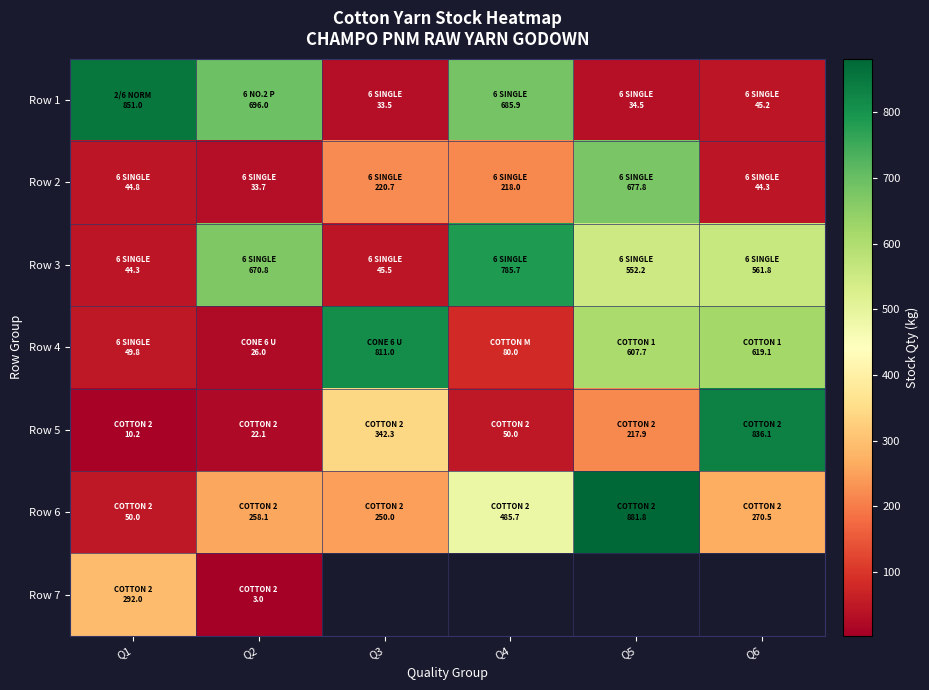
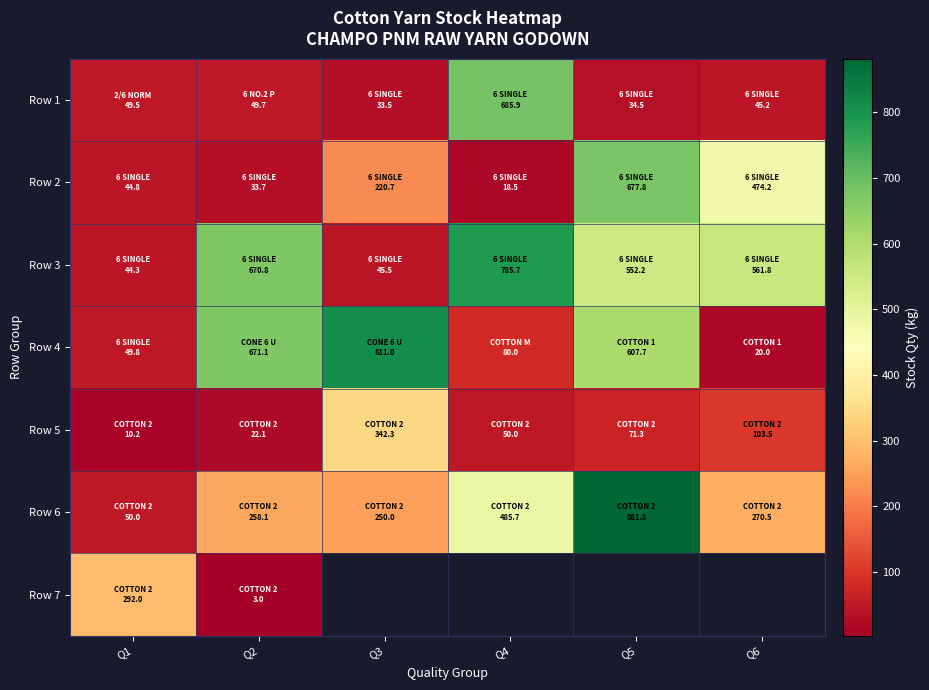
Row 1, Q1: 851.0 -> 49.5
Row 1, Q2: 696.0 -> 49.7
Row 2, Q4: 218.0 -> 18.5
Row 2, Q6: 44.3 -> 474.2
Row 4, Q2: 26.0 -> 671.1
Row 4, Q6: 619.1 -> 20.0
Row 5, Q5: 217.9 -> 71.3
Row 5, Q6: 836.1 -> 103.5
